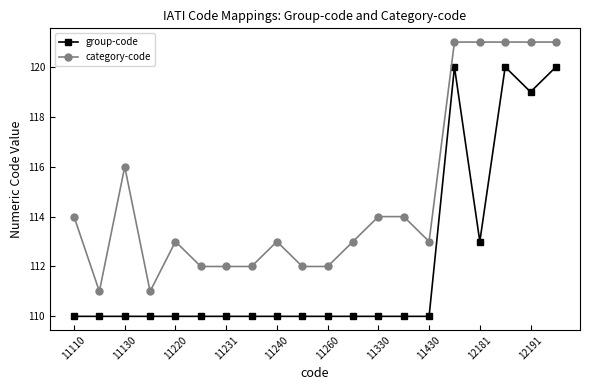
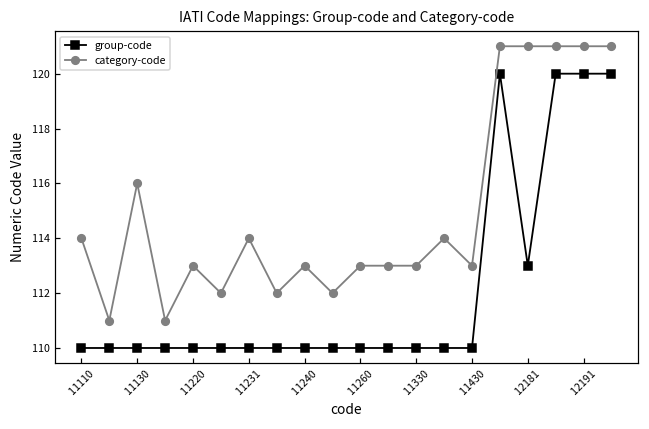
category-code, 11231: 112 -> 114
category-code, 11260: 112 -> 113
category-code, 11330: 114 -> 113
group-code, 12191: 119 -> 120
